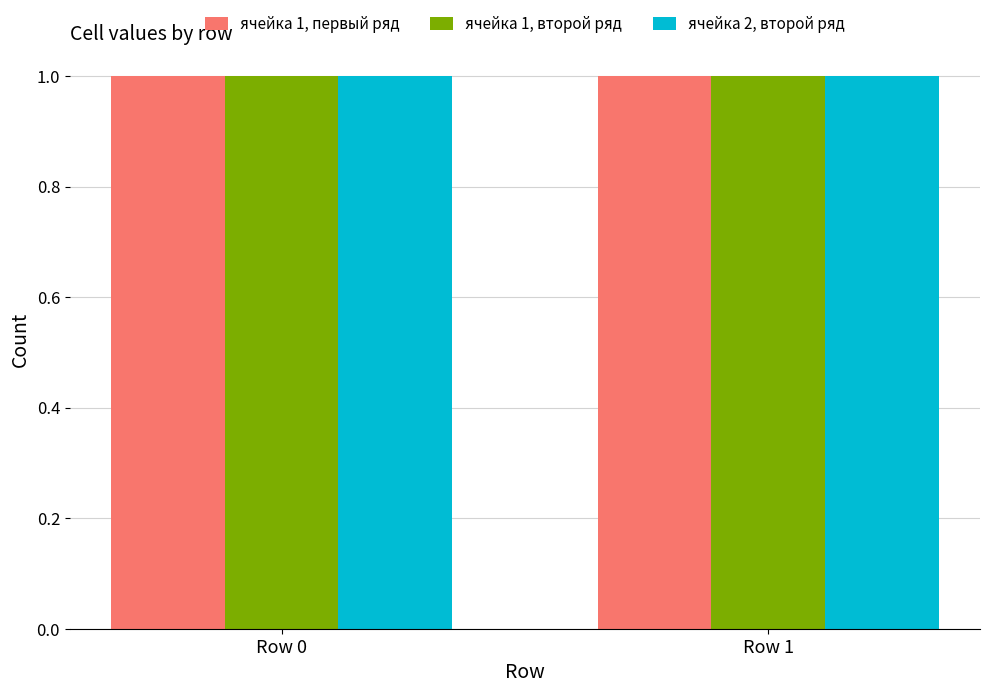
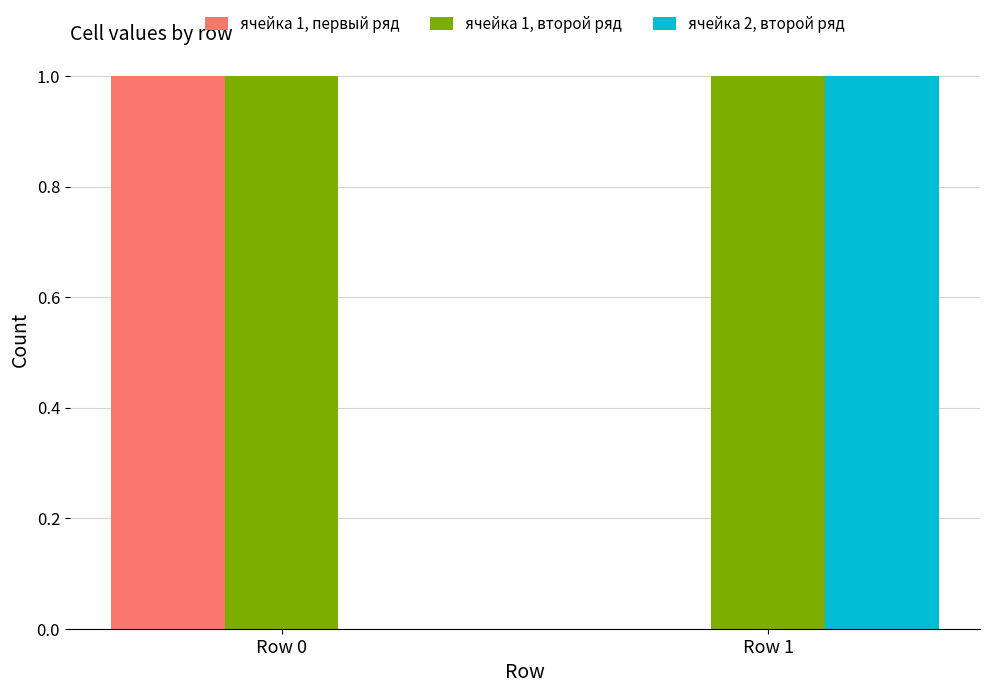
ячейка 2, второй ряд, Row 0: 1 -> 0
ячейка 1, первый ряд, Row 1: 1 -> 0
